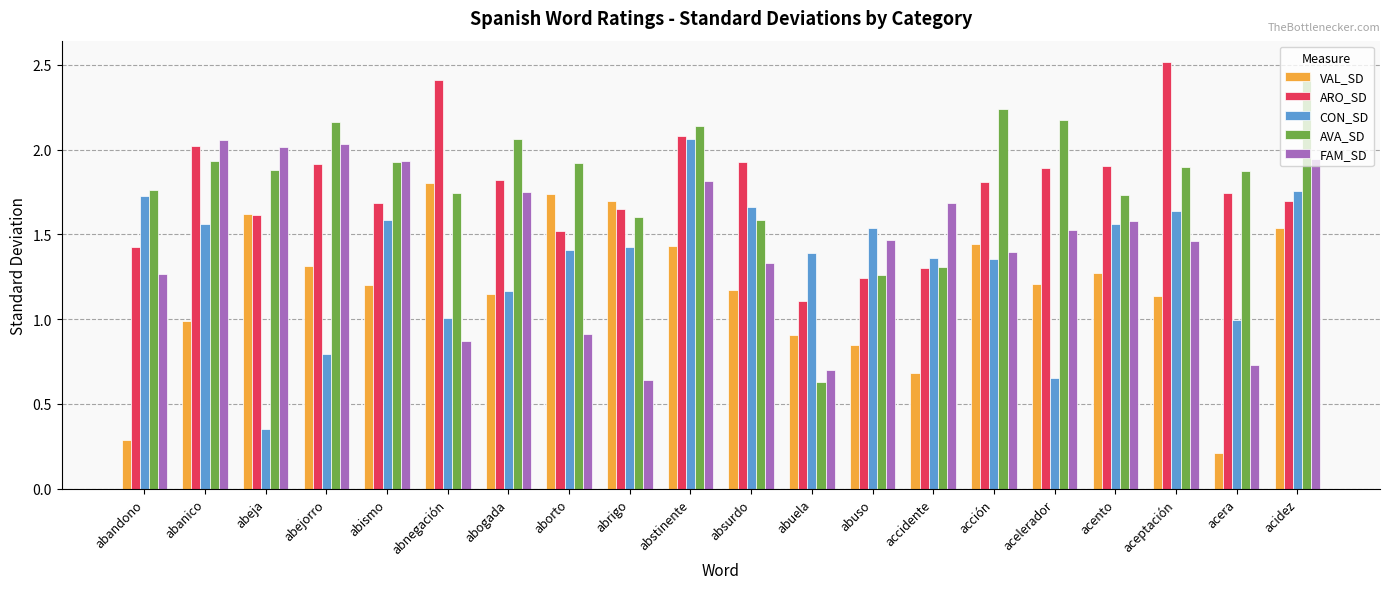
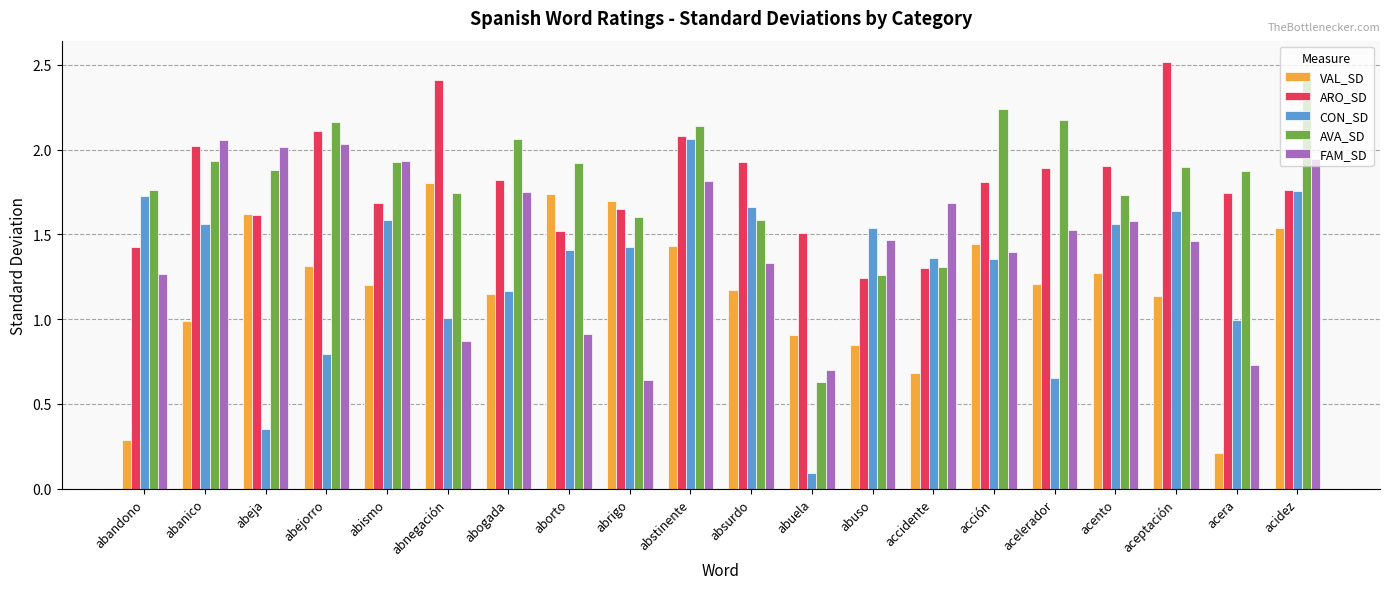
ARO_SD, abejorro: 1.91 -> 2.11
ARO_SD, abuela: 1.11 -> 1.51
CON_SD, abuela: 1.39 -> 0.09
ARO_SD, acidez: 1.70 -> 1.76
